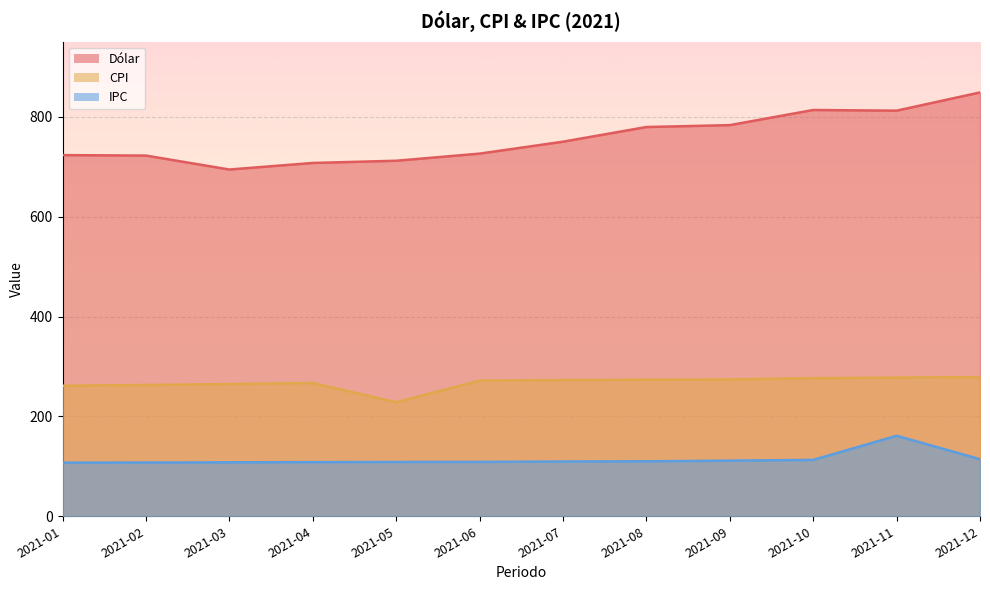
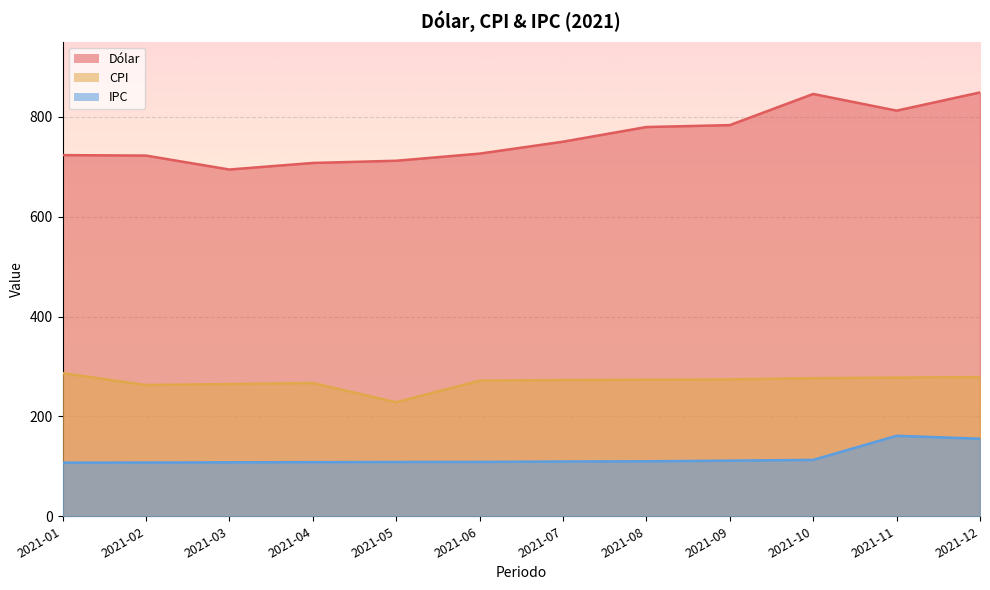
CPI, 2021-01: 260 -> 290
Dólar, 2021-10: 810 -> 850
IPC, 2021-12: 110 -> 160
